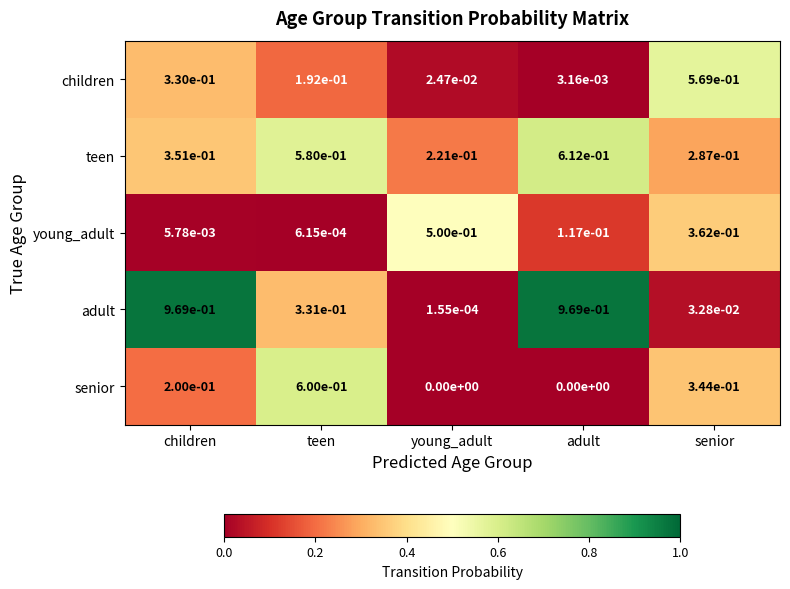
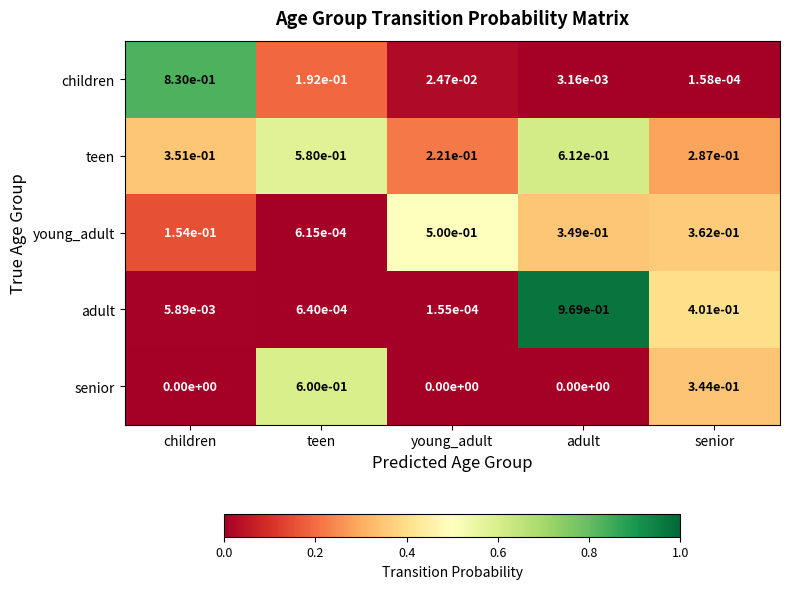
children, children: 3.30e-01 -> 8.30e-01
children, senior: 5.69e-01 -> 1.58e-04
young_adult, children: 5.78e-03 -> 1.54e-01
young_adult, adult: 1.17e-01 -> 3.49e-01
adult, children: 9.69e-01 -> 5.89e-03
adult, teen: 3.31e-01 -> 6.40e-04
adult, senior: 3.28e-02 -> 4.01e-01
senior, children: 2.00e-01 -> 0.00e+00
